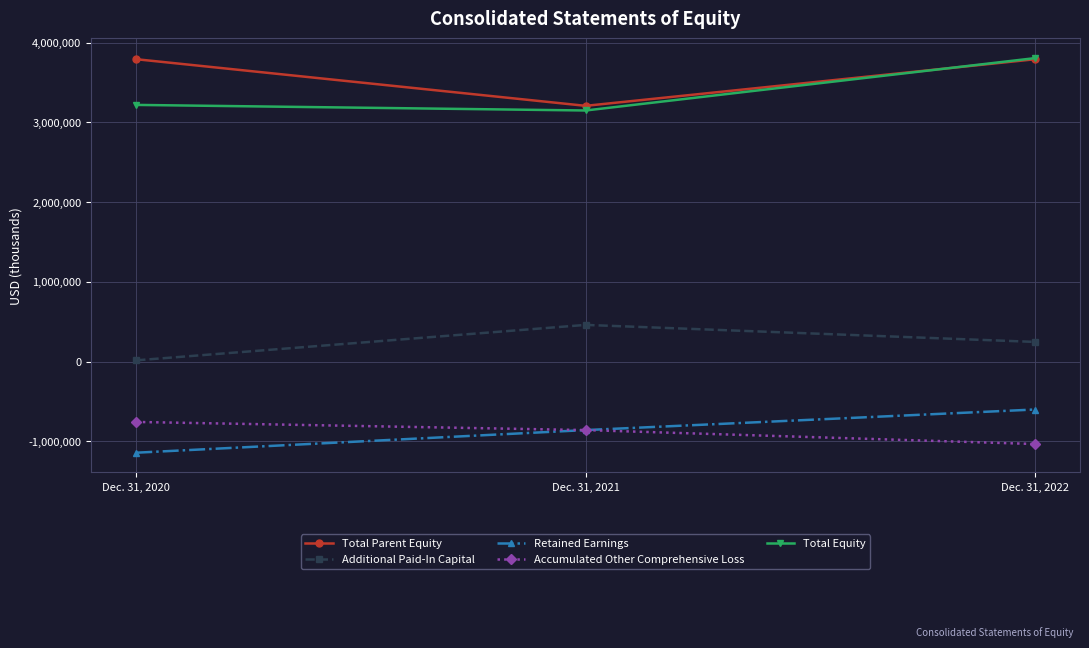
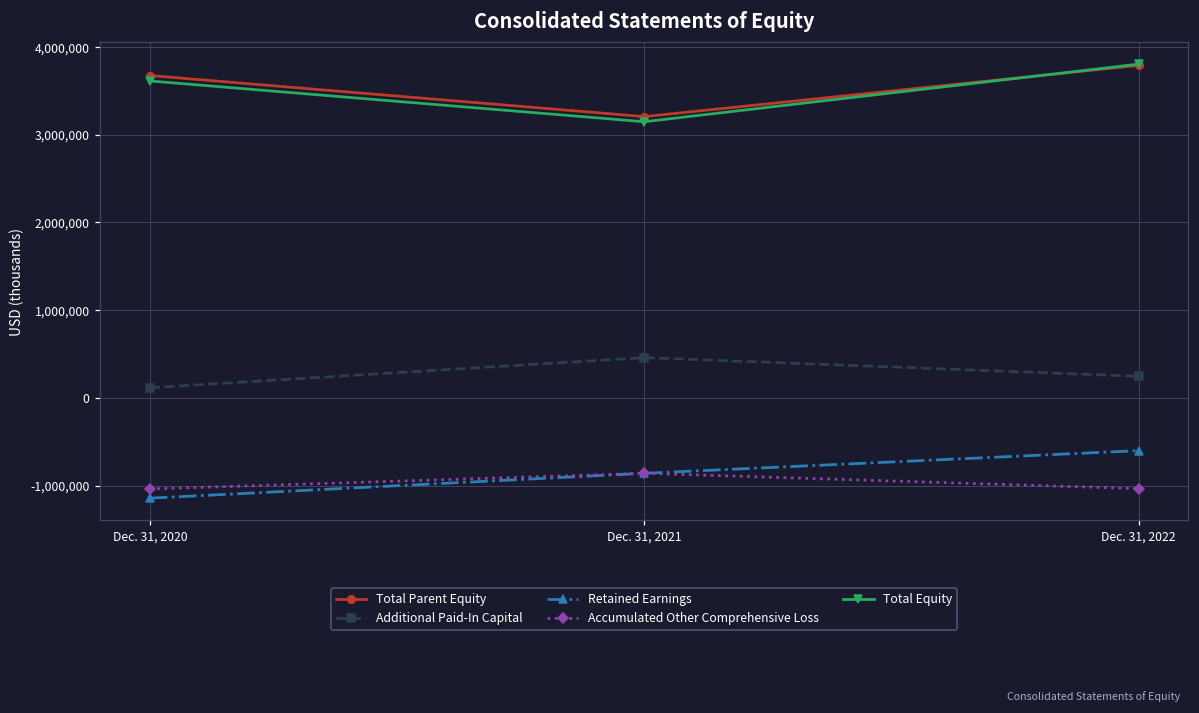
Total Parent Equity, Dec. 31, 2020: 3,800,000 -> 3,700,000
Additional Paid-In Capital, Dec. 31, 2020: 0 -> 100,000
Accumulated Other Comprehensive Loss, Dec. 31, 2020: -800,000 -> -1,000,000
Total Equity, Dec. 31, 2020: 3,200,000 -> 3,600,000
